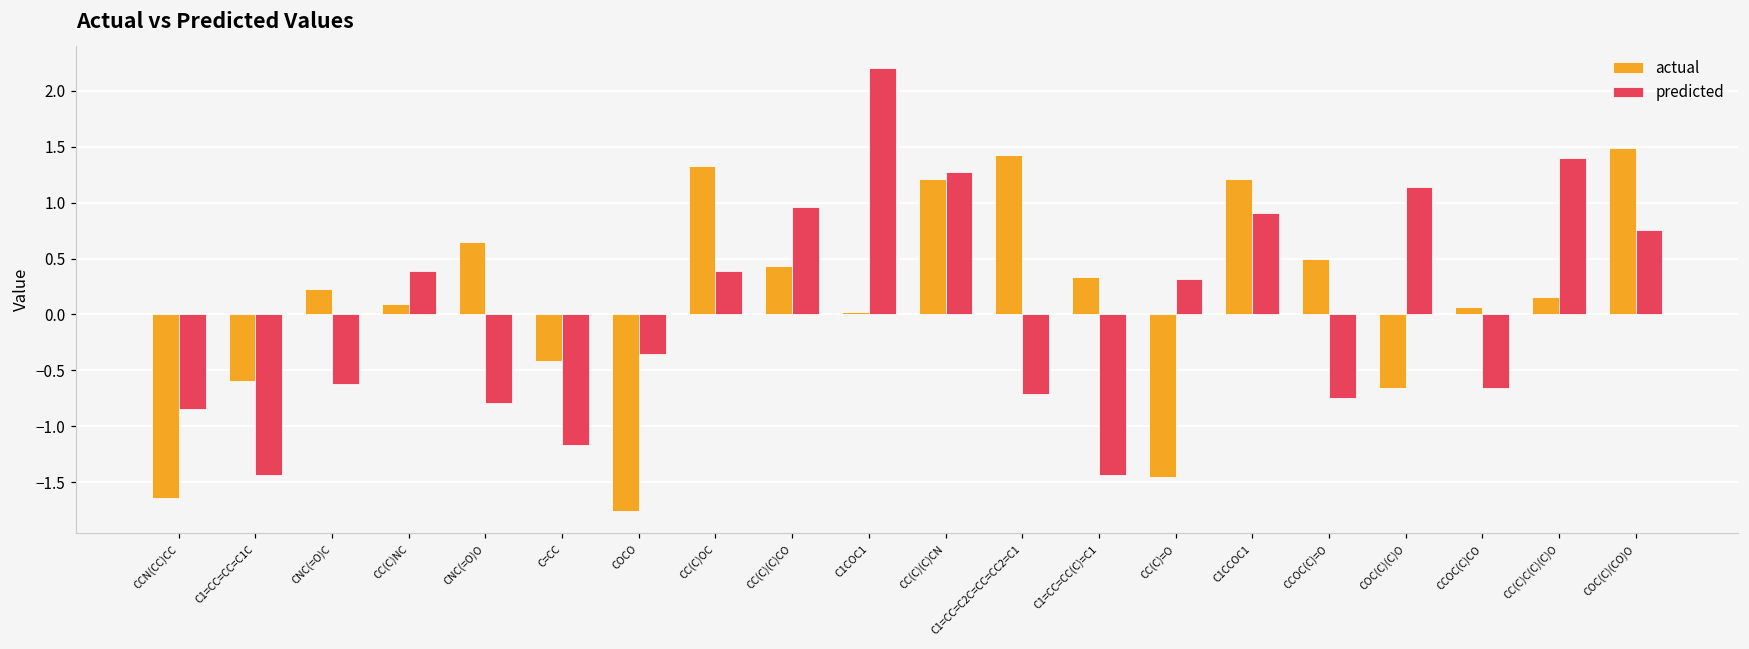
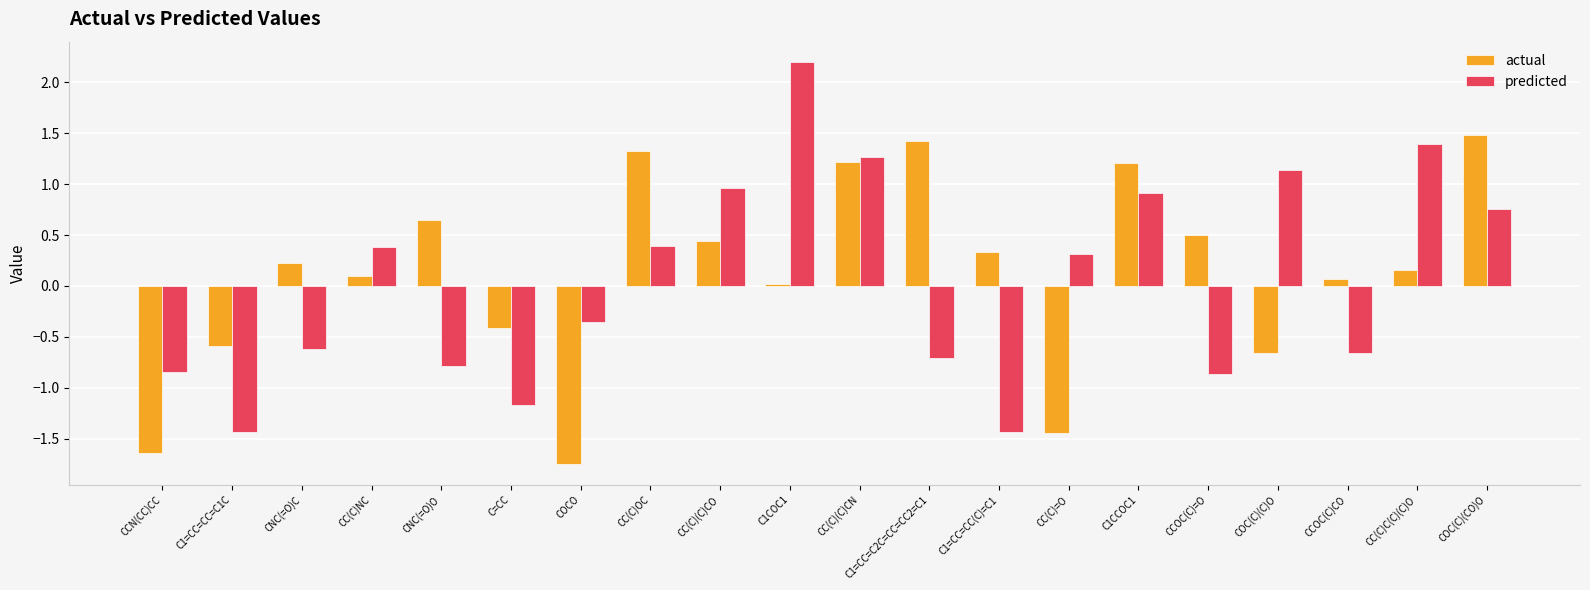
predicted, CCOC(C)=O: -0.74 -> -0.86
